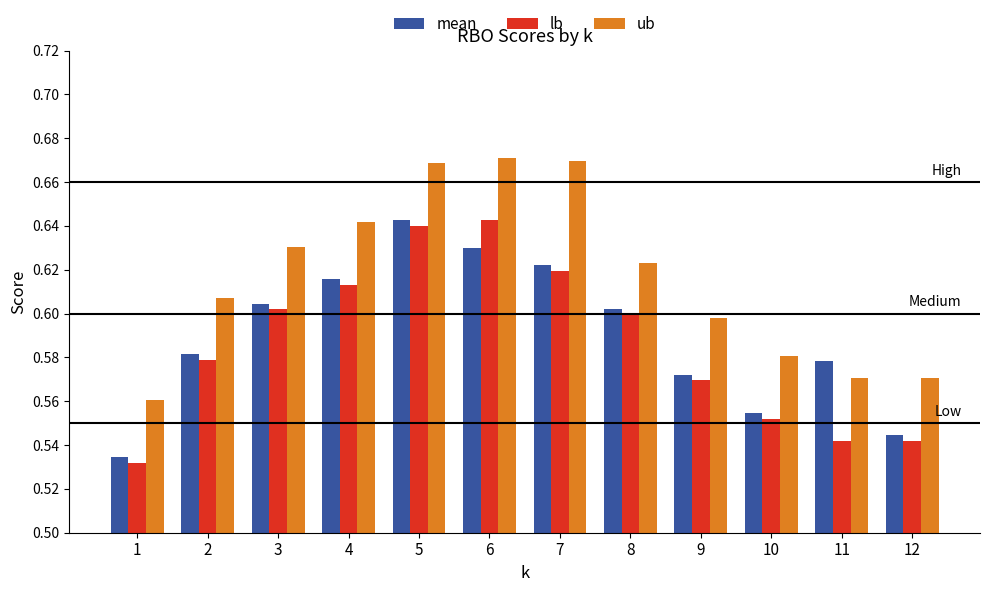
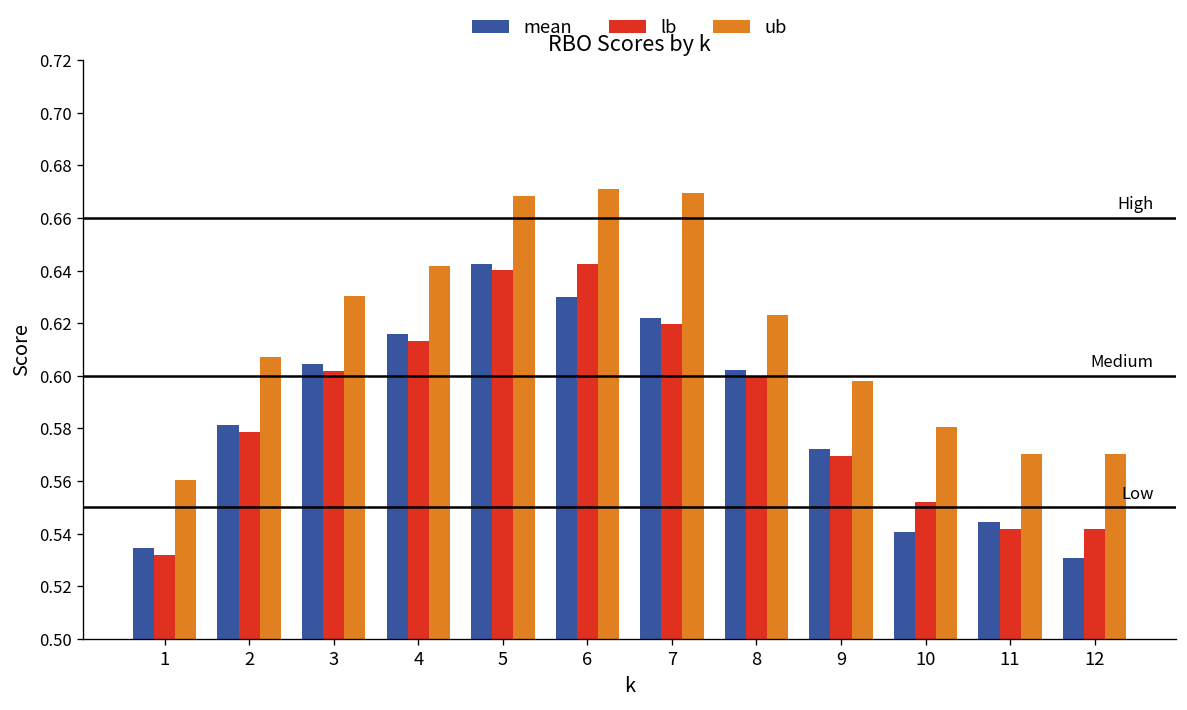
mean, 10: 0.554 -> 0.541
mean, 11: 0.578 -> 0.544
mean, 12: 0.544 -> 0.531
